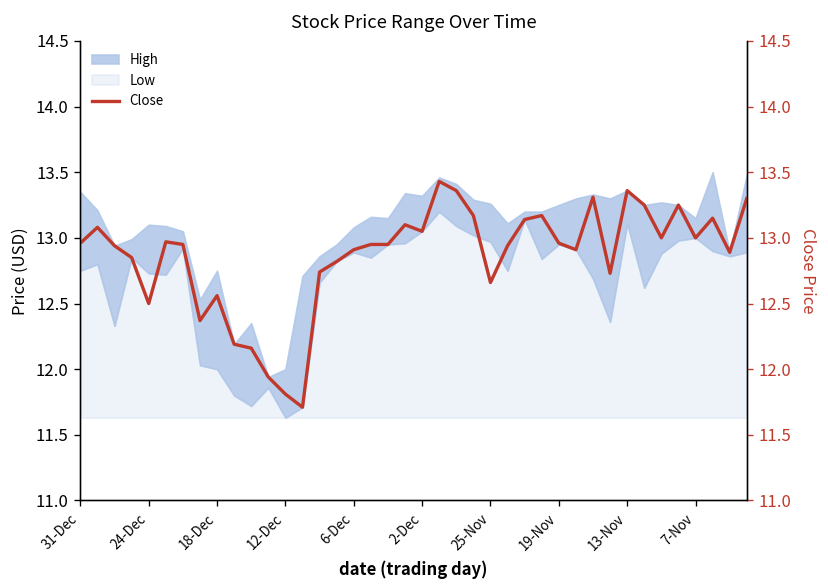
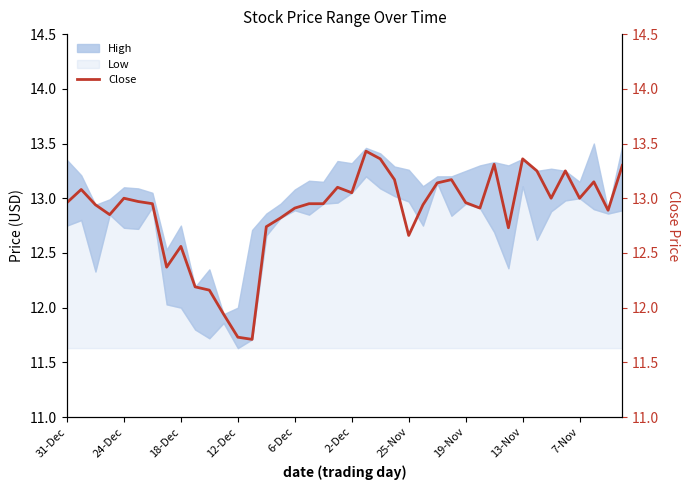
Close, 24-Dec: 12.5 -> 13.0
Close, 12-Dec: 11.81 -> 11.73
